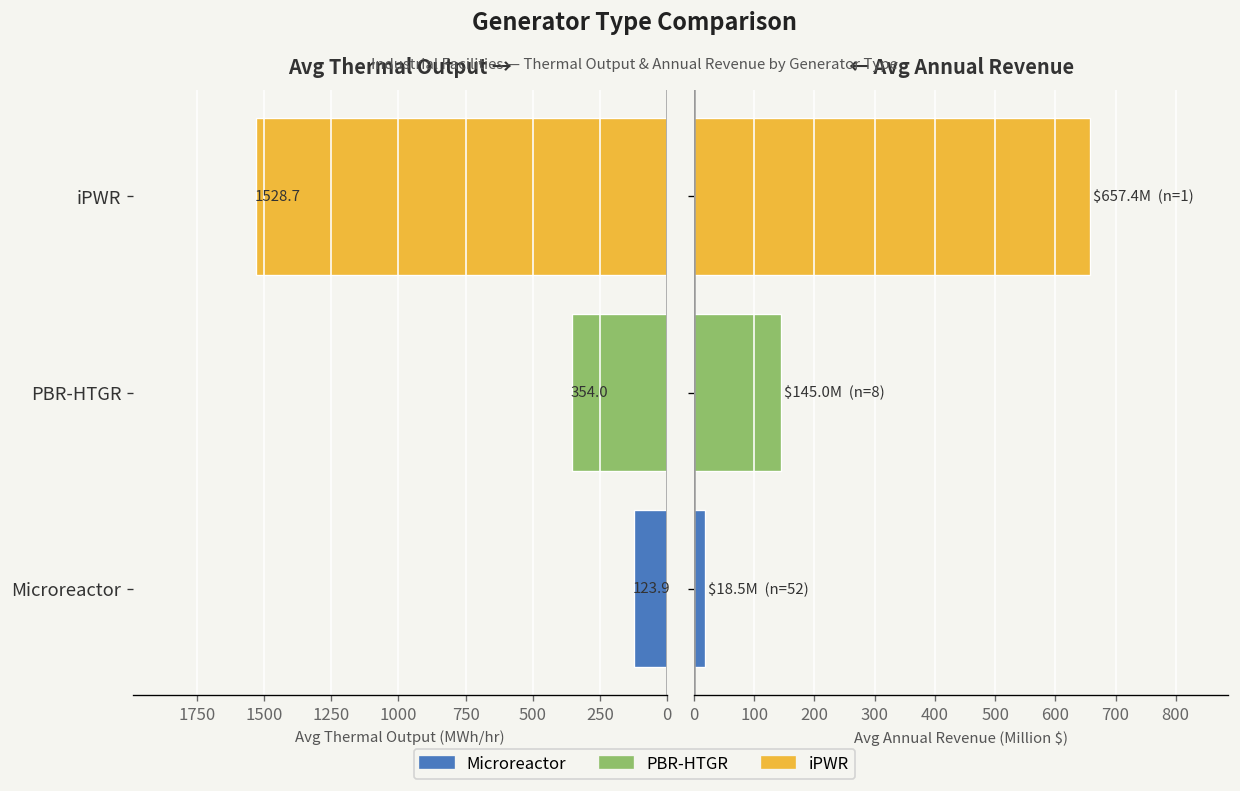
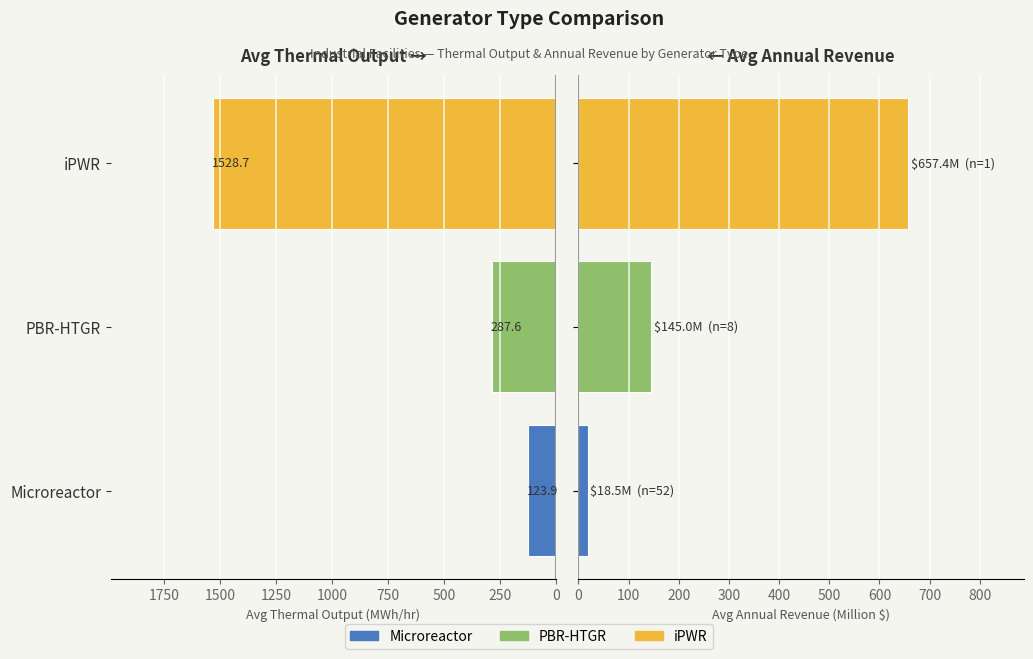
Avg Thermal Output →, PBR-HTGR: 354.0 -> 287.6
